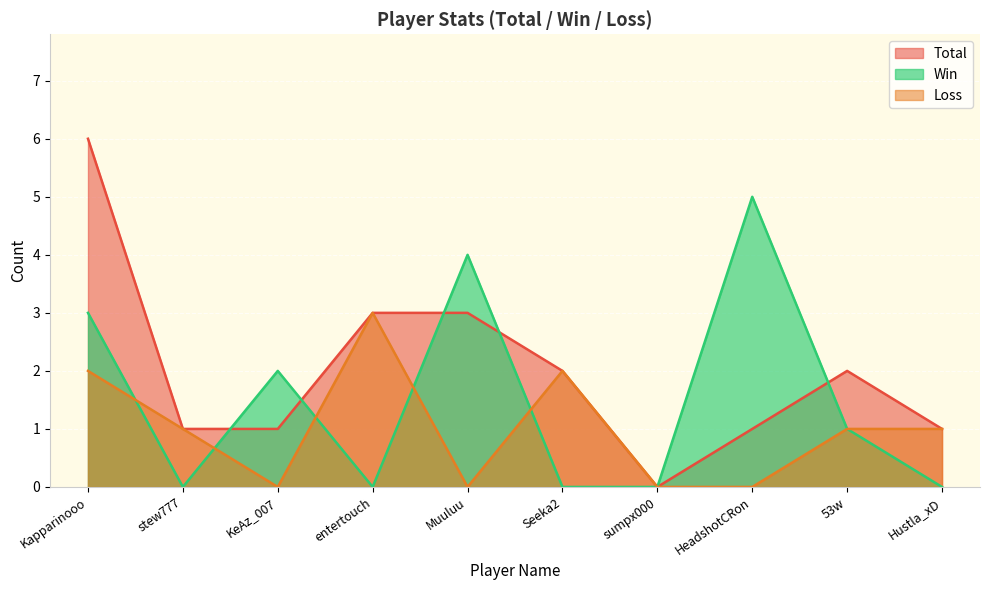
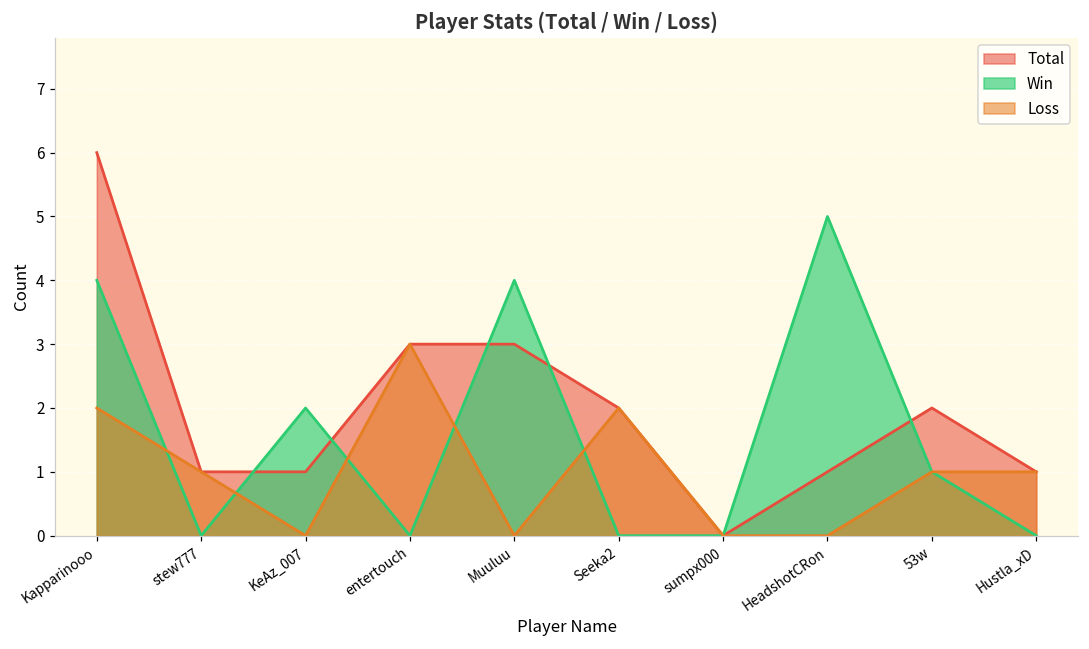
Win, Kapparinooo: 3 -> 4
